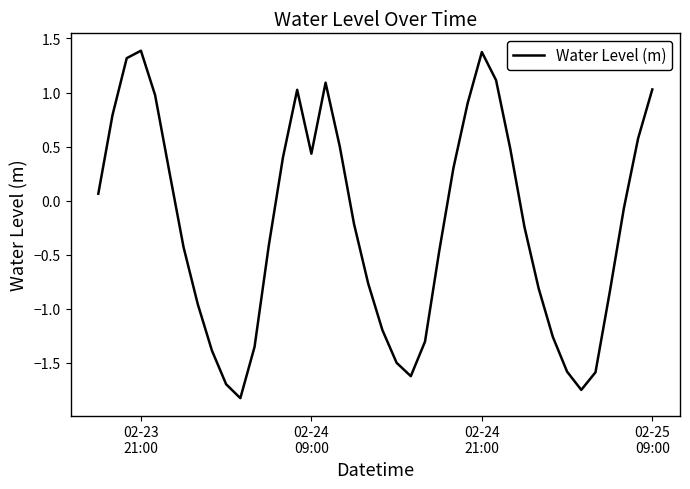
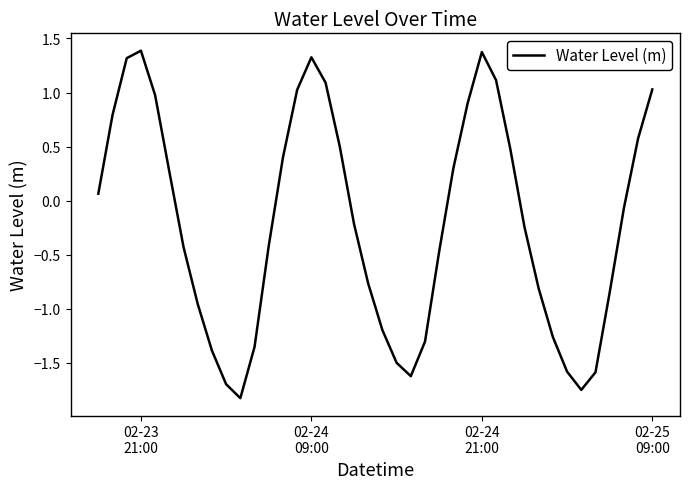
02-24 09:00: 0.43 -> 1.33
